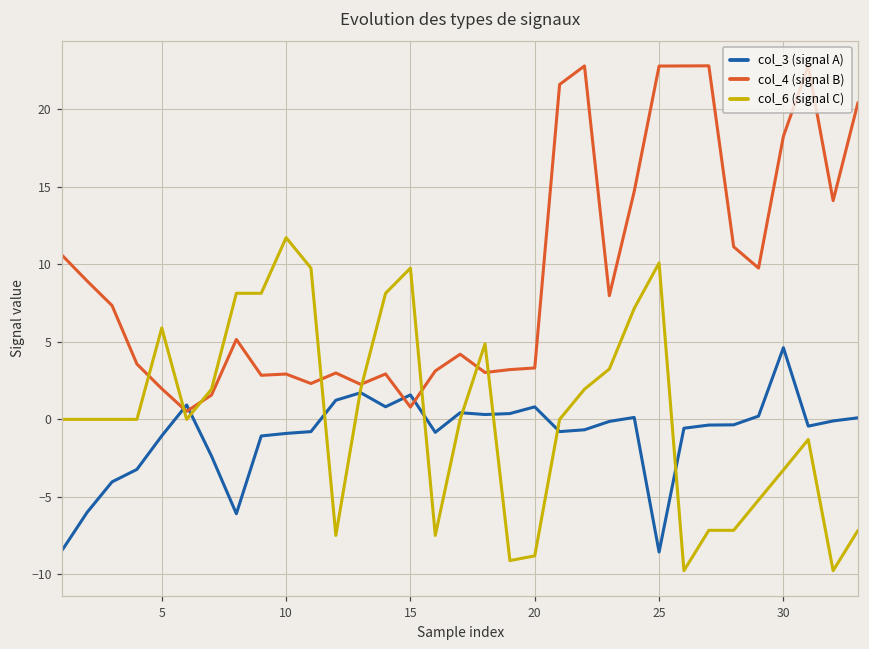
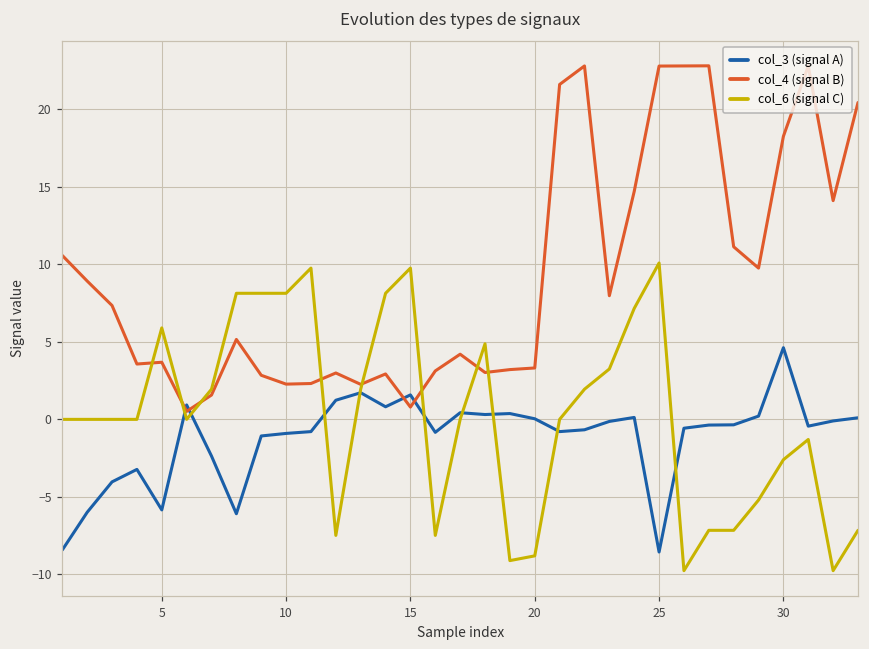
col_3 (signal A), 5: -1.1 -> -5.8
col_4 (signal B), 5: 2.0 -> 3.7
col_4 (signal B), 10: 2.9 -> 2.3
col_6 (signal C), 10: 11.7 -> 8.1
col_3 (signal A), 20: 0.8 -> 0.0
col_6 (signal C), 30: -3.3 -> -2.6
